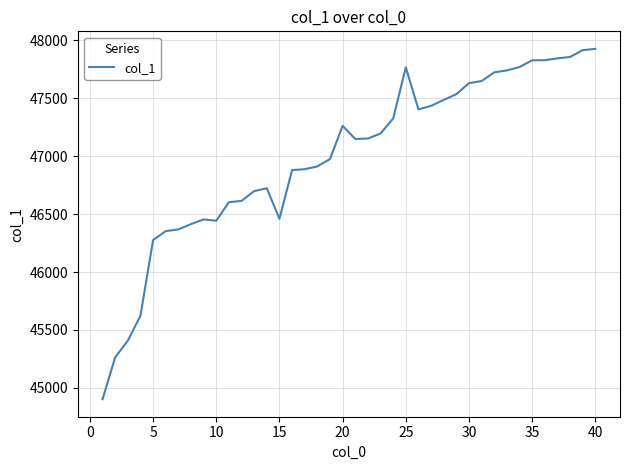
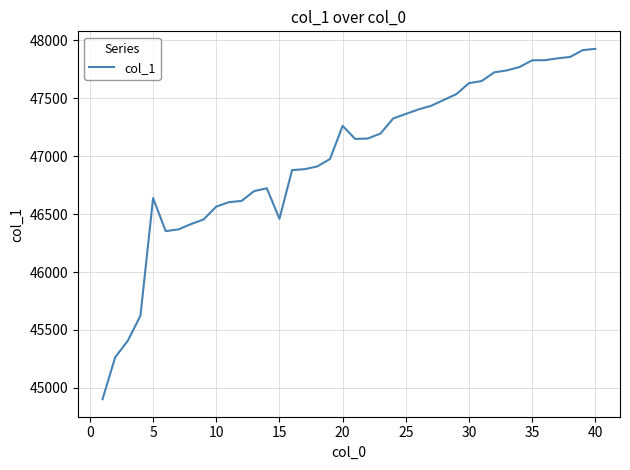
5: 46280 -> 46640
10: 46440 -> 46570
25: 47770 -> 47370
